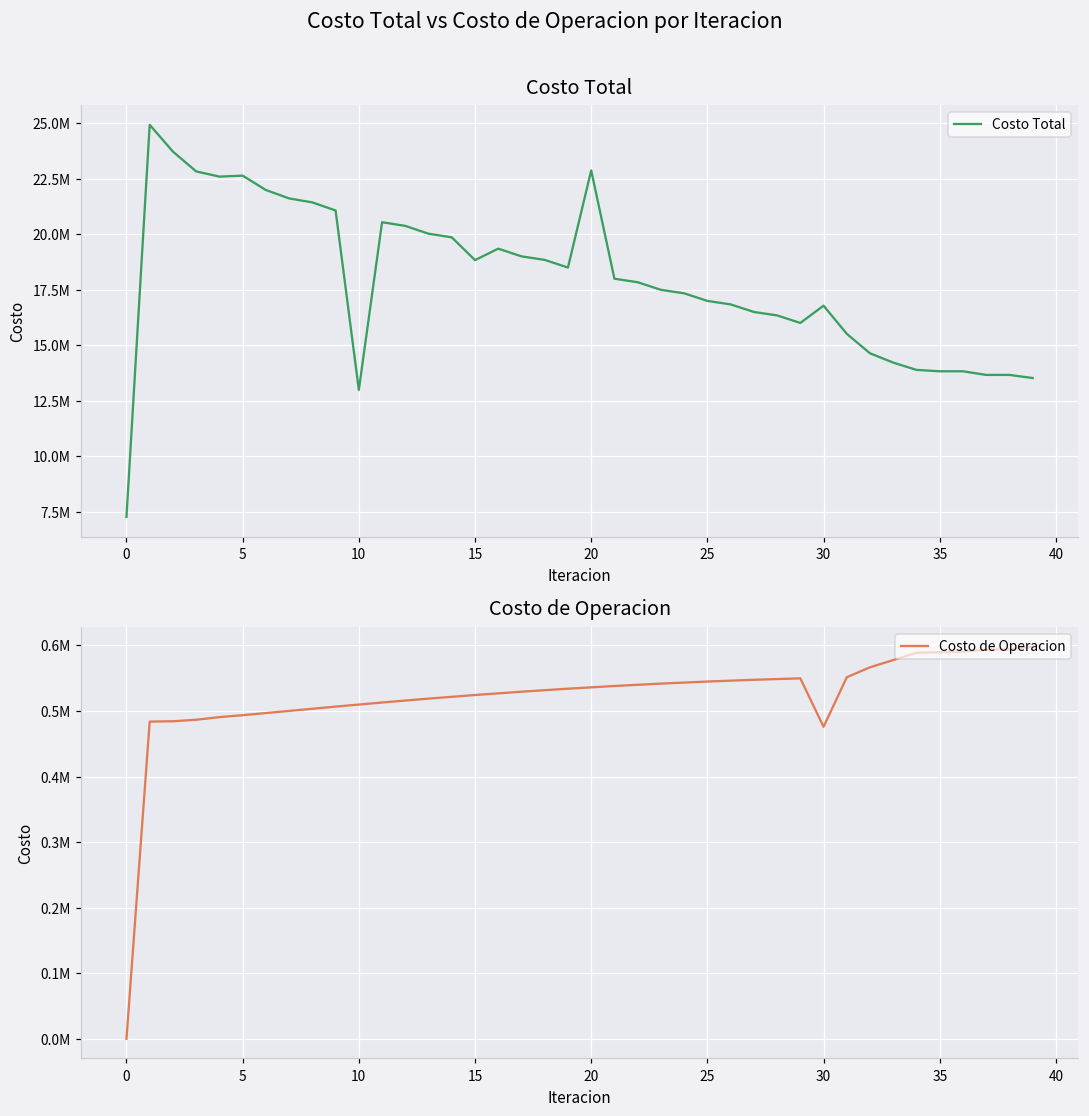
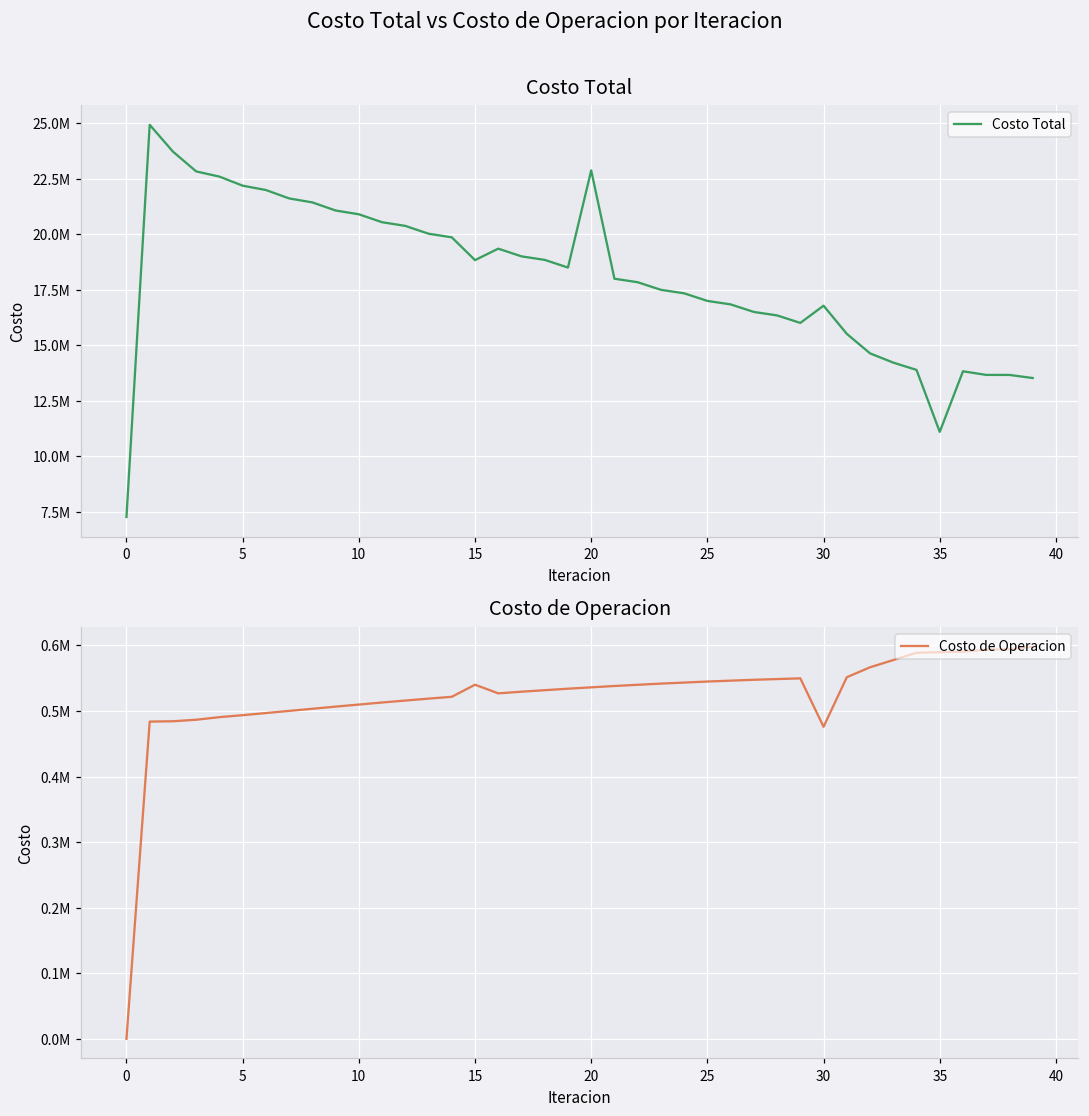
Costo Total, 5: 22600000 -> 22200000
Costo Total, 10: 13000000 -> 20900000
Costo Total, 35: 13800000 -> 11100000
Costo de Operacion, 15: 520000 -> 540000
